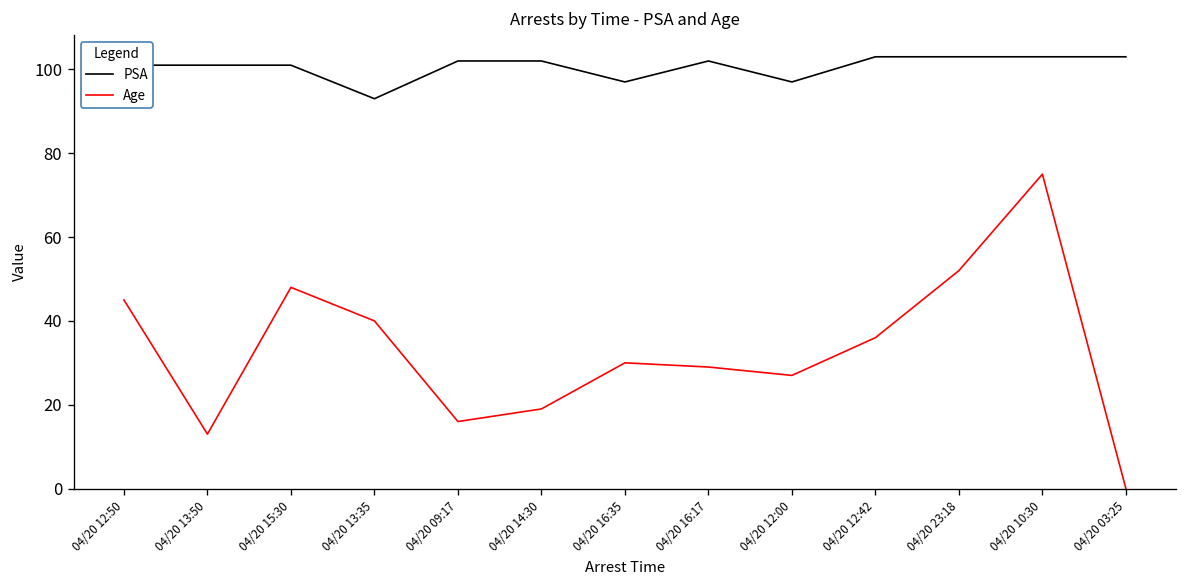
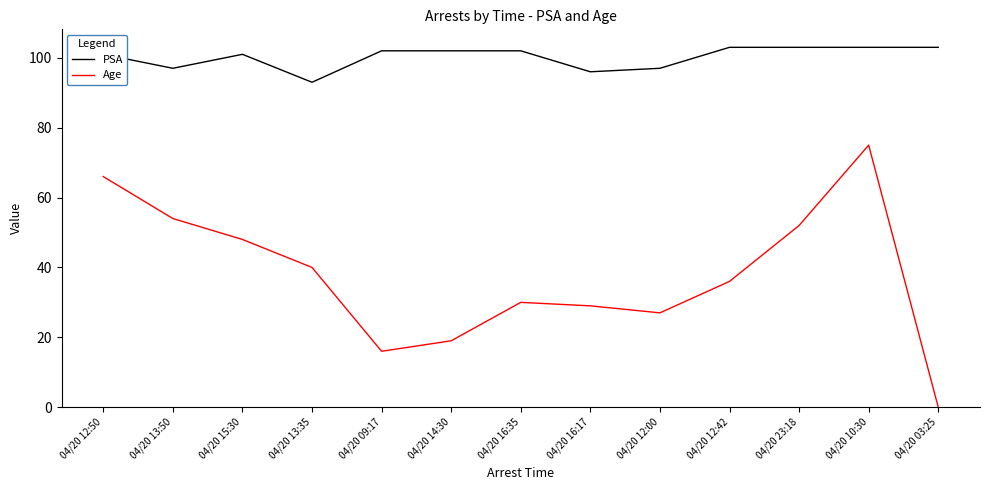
Age, 04/20 12:50: 45 -> 66
PSA, 04/20 13:50: 101 -> 97
Age, 04/20 13:50: 13 -> 54
PSA, 04/20 16:35: 97 -> 102
PSA, 04/20 16:17: 102 -> 96
